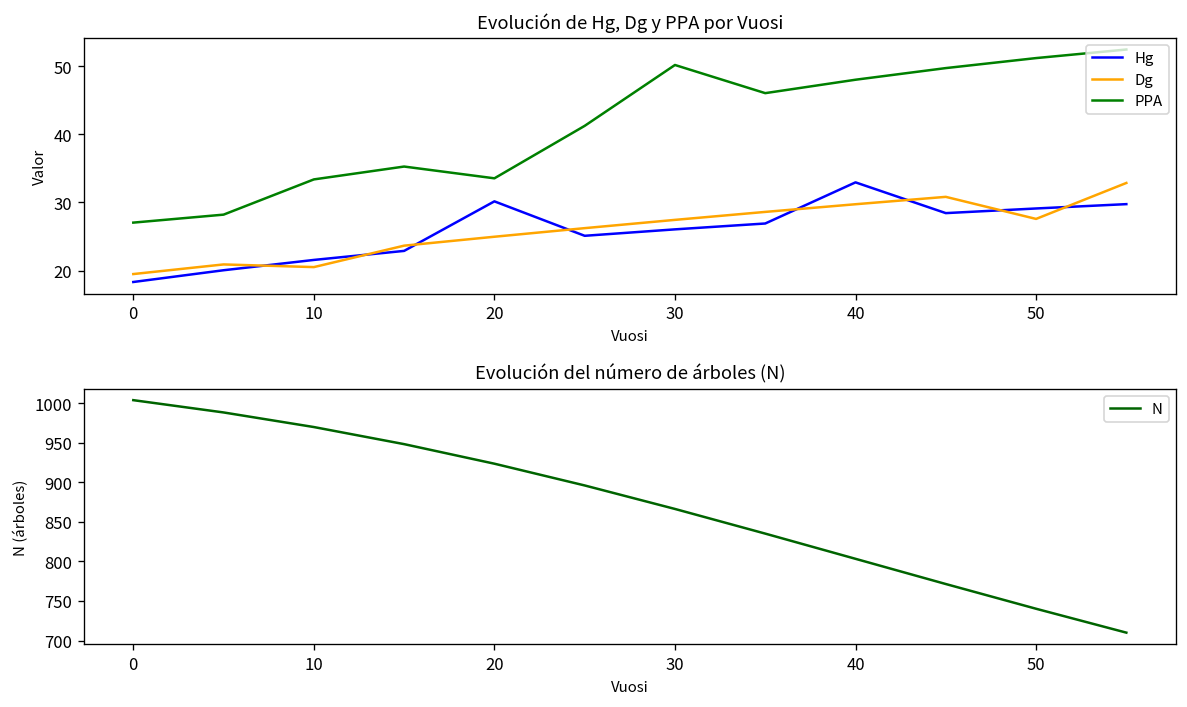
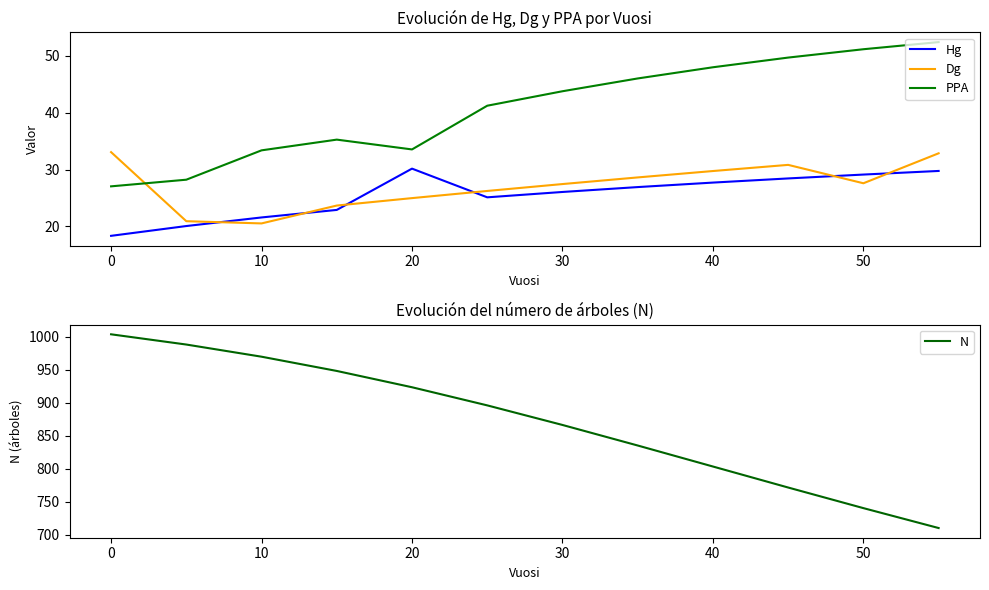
Evolución de Hg, Dg y PPA por Vuosi, Dg, 0: 19 -> 33
Evolución de Hg, Dg y PPA por Vuosi, PPA, 30: 50 -> 44
Evolución de Hg, Dg y PPA por Vuosi, Hg, 40: 33 -> 28
